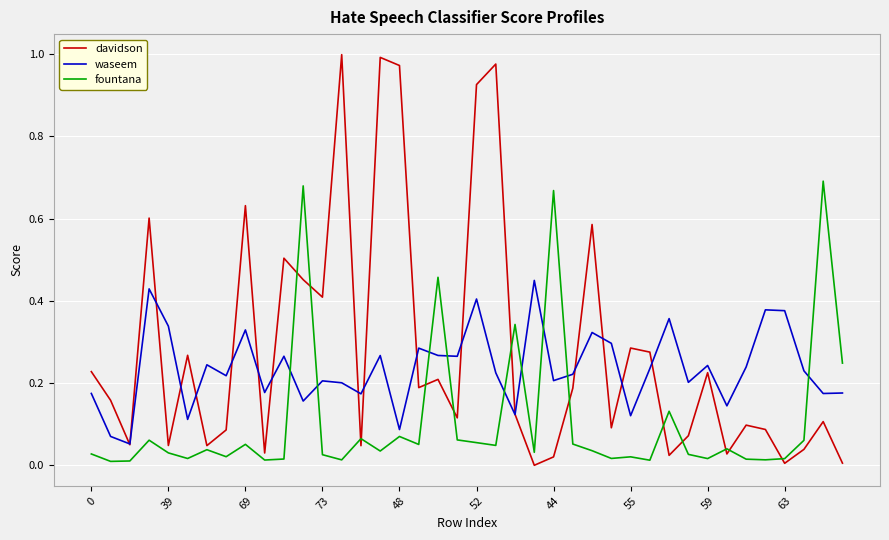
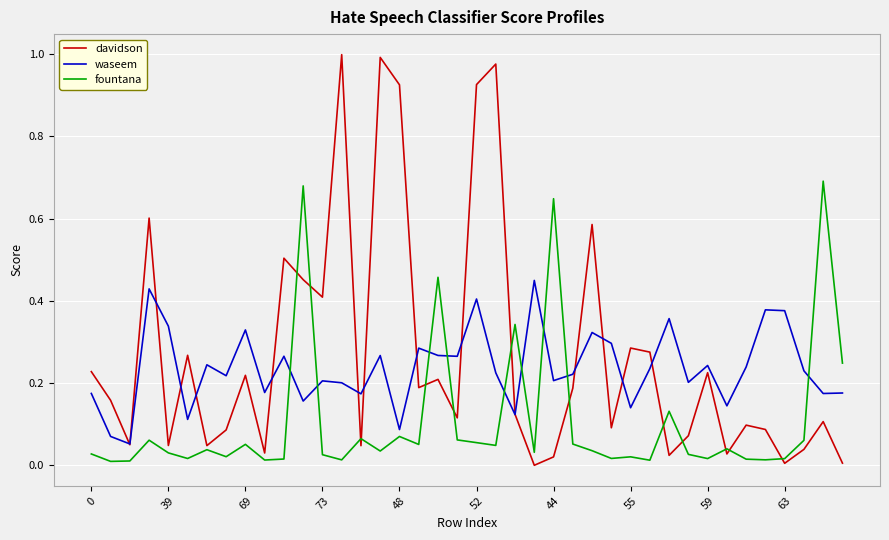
davidson, 69: 0.63 -> 0.22
davidson, 48: 0.97 -> 0.93
fountana, 44: 0.67 -> 0.65
waseem, 55: 0.12 -> 0.14
